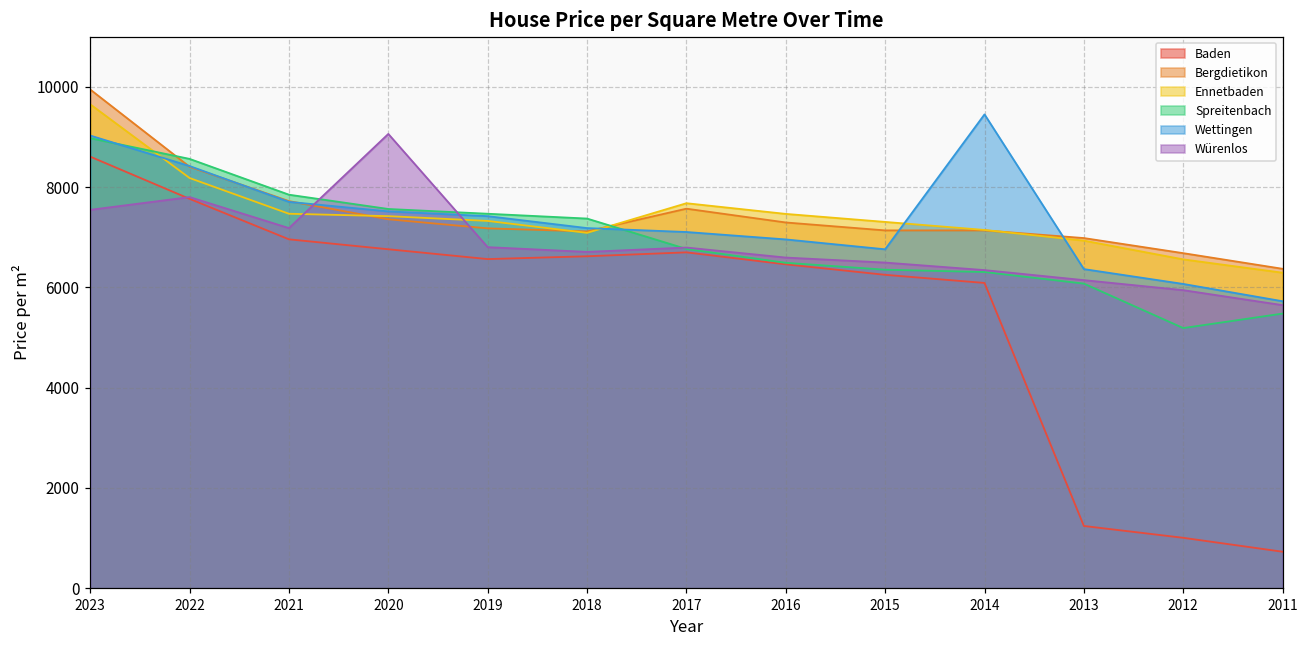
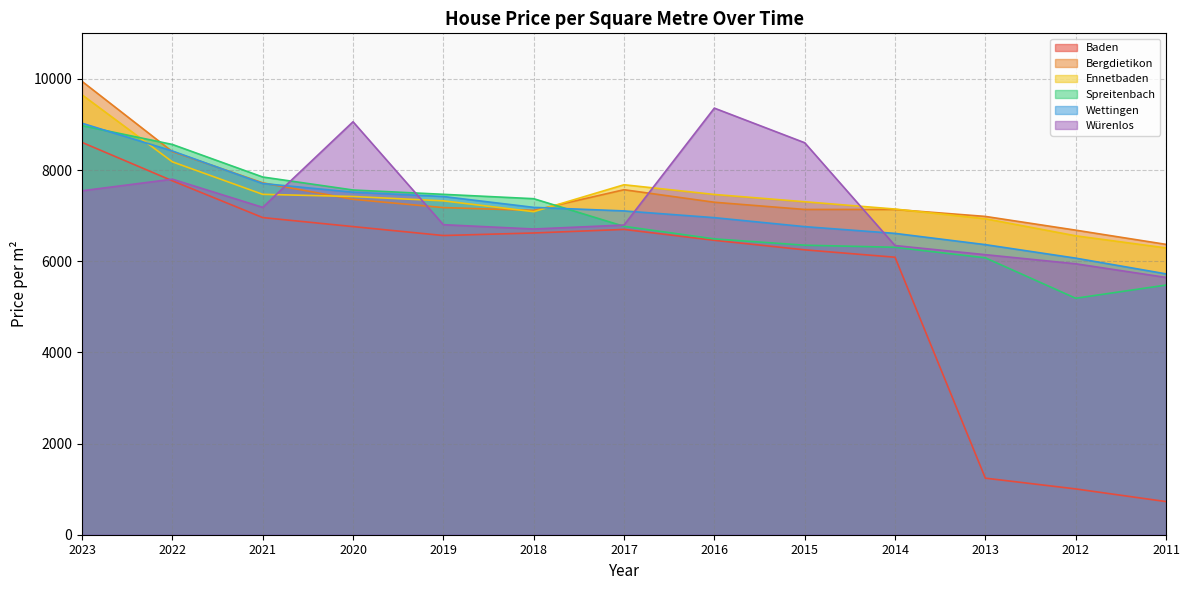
Würenlos, 2016: 6600 -> 9400
Würenlos, 2015: 6500 -> 8600
Wettingen, 2014: 9500 -> 6600
